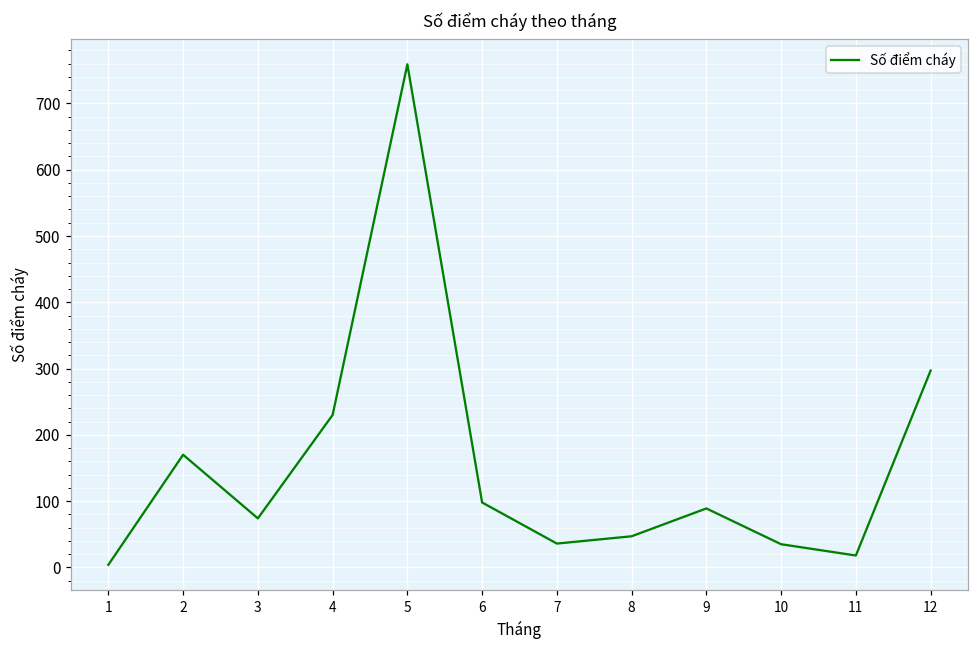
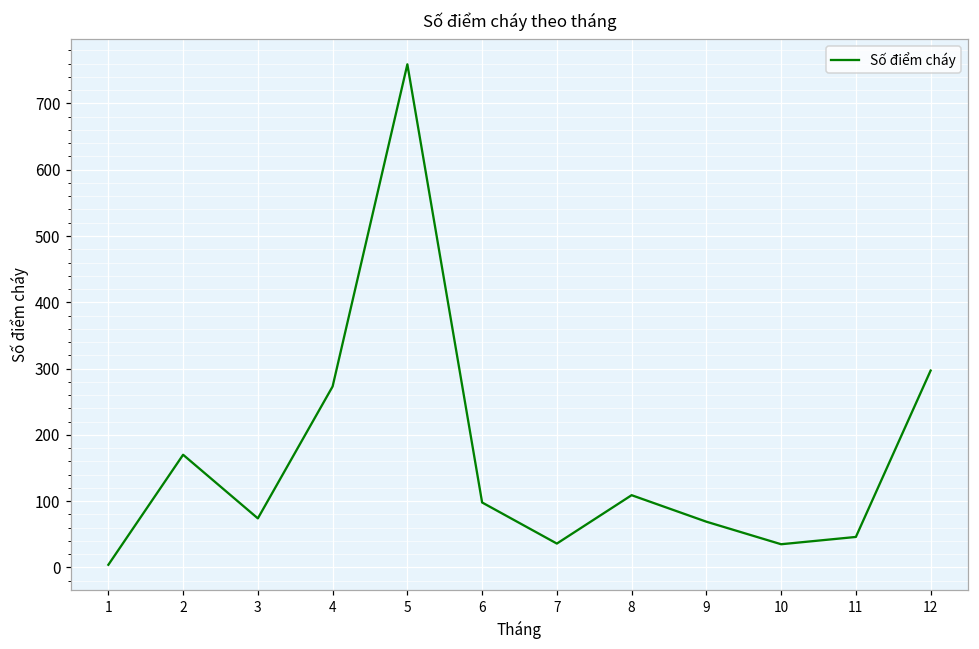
4: 230 -> 270
8: 50 -> 110
9: 90 -> 70
11: 20 -> 50
